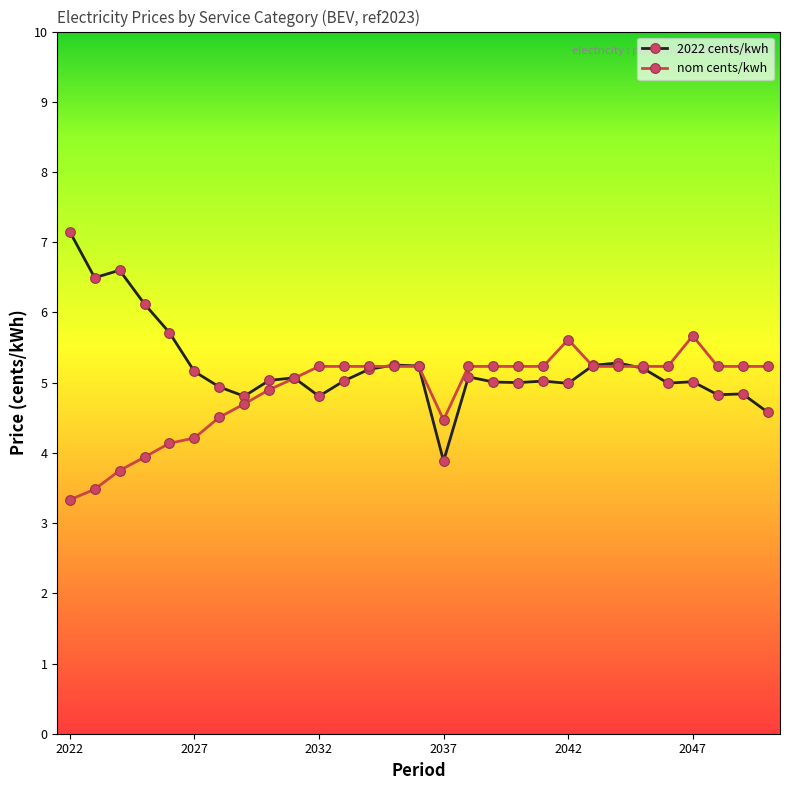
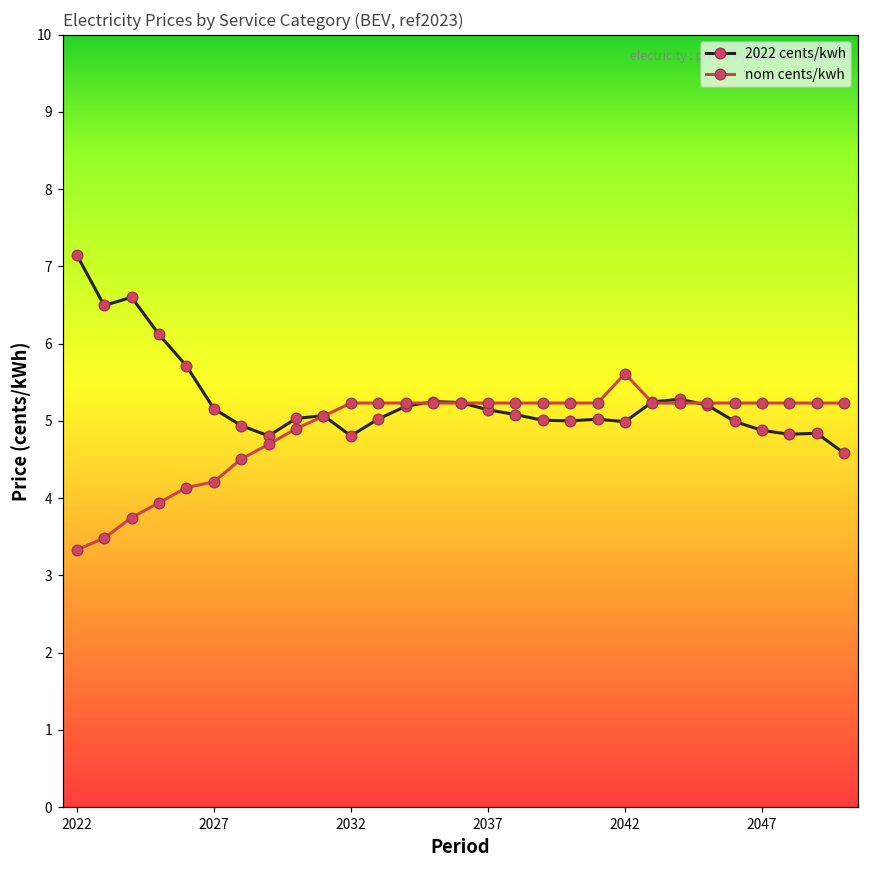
2022 cents/kwh, 2037: 3.9 -> 5.1
nom cents/kwh, 2037: 4.5 -> 5.2
2022 cents/kwh, 2047: 5.0 -> 4.9
nom cents/kwh, 2047: 5.7 -> 5.2
